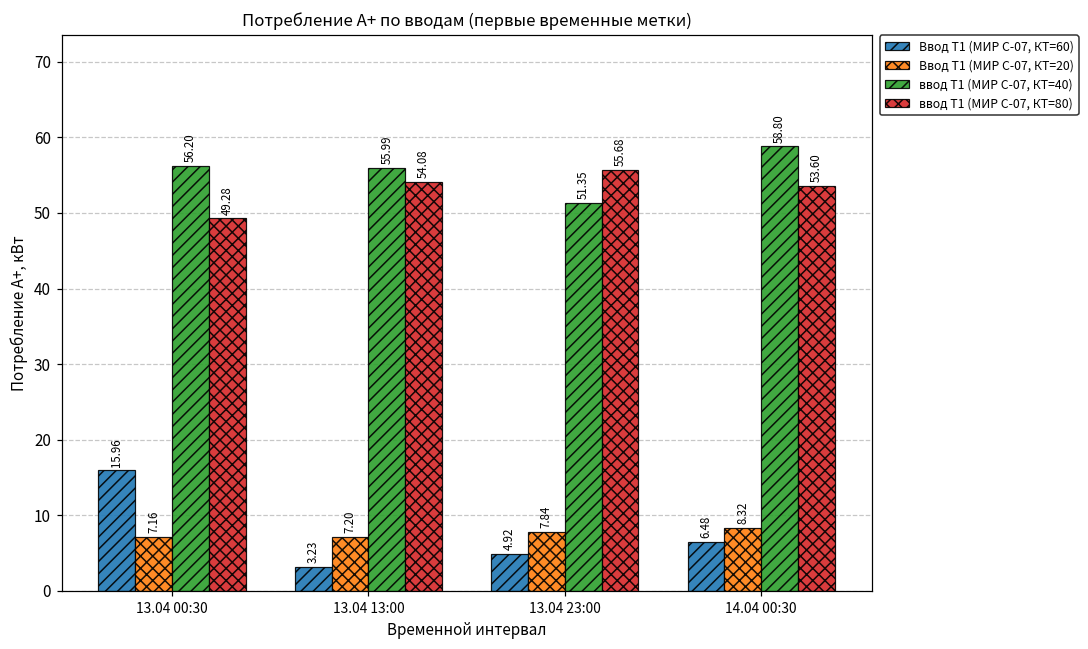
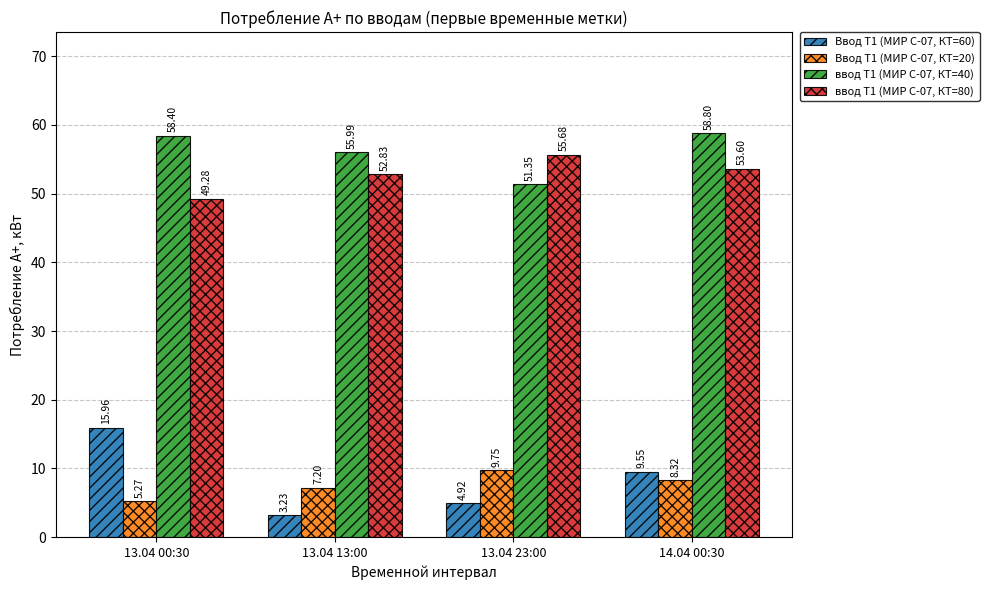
Ввод Т1 (МИР С-07, КТ=20), 13.04 00:30: 7.16 -> 5.27
ввод Т1 (МИР С-07, КТ=40), 13.04 00:30: 56.20 -> 58.40
ввод Т1 (МИР С-07, КТ=80), 13.04 13:00: 54.08 -> 52.83
Ввод Т1 (МИР С-07, КТ=20), 13.04 23:00: 7.84 -> 9.75
Ввод Т1 (МИР С-07, КТ=60), 14.04 00:30: 6.48 -> 9.55
